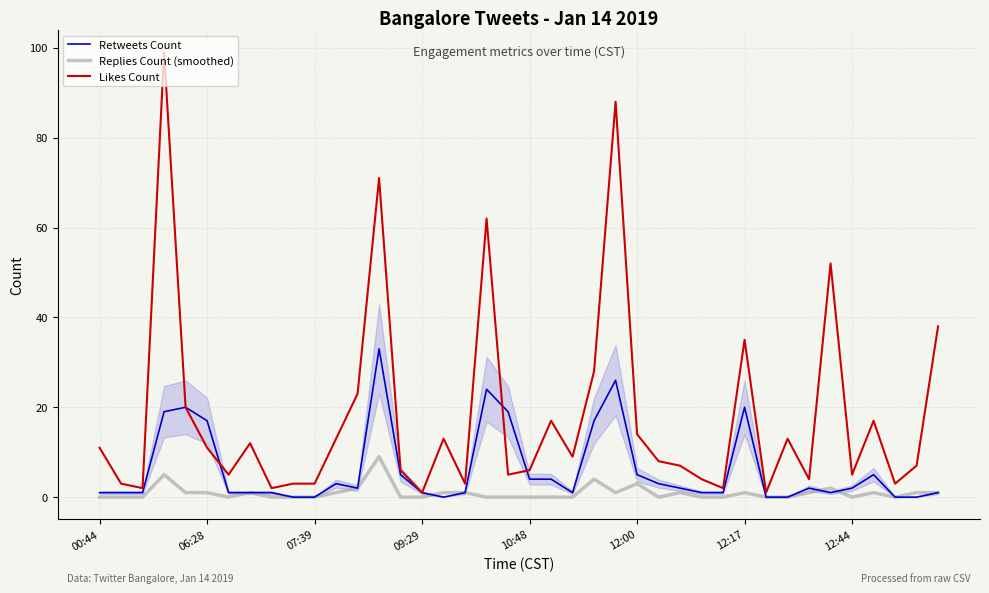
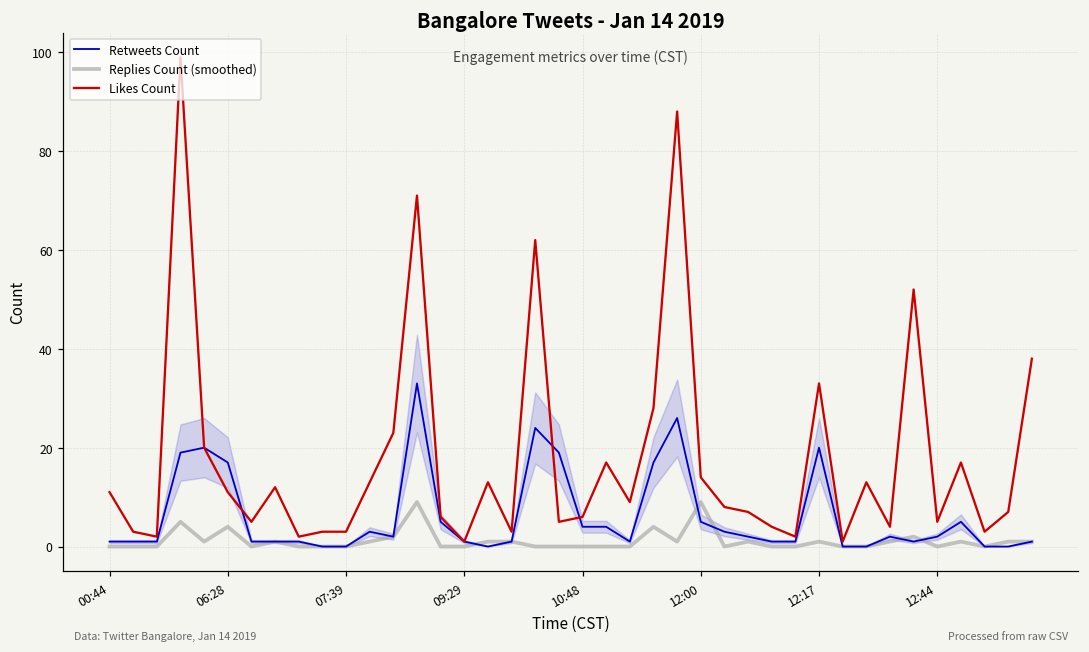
Replies Count (smoothed), 06:28: 1 -> 4
Replies Count (smoothed), 12:00: 3 -> 9
Likes Count, 12:17: 35 -> 33
